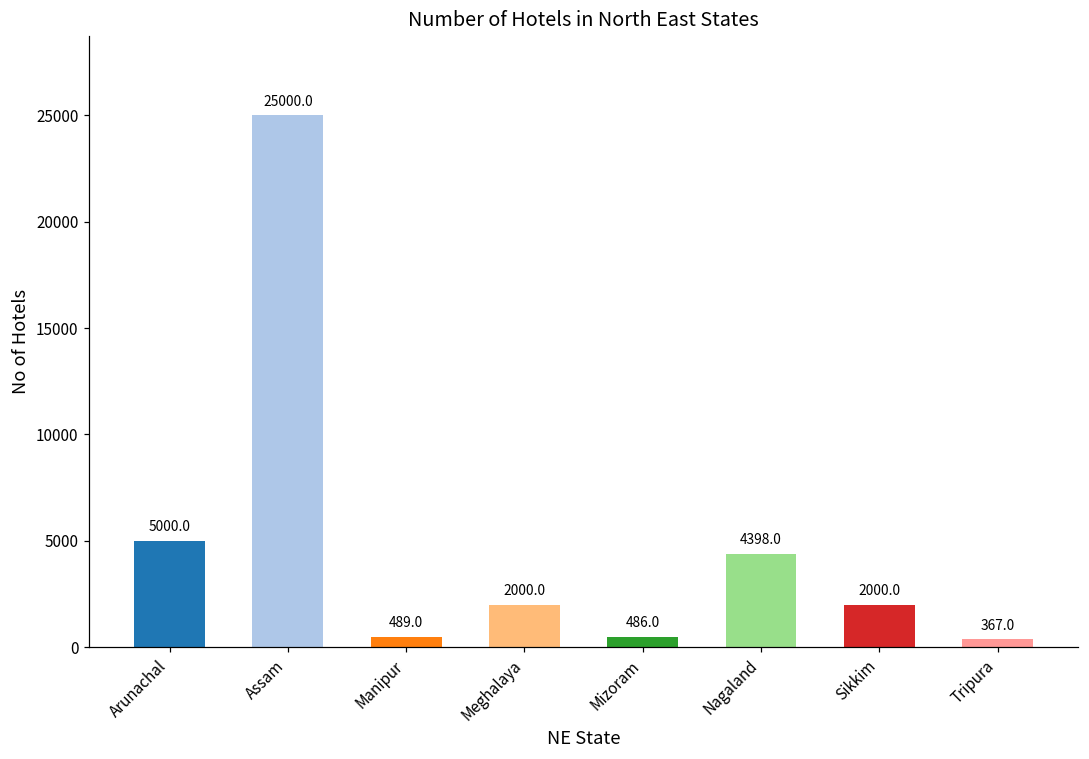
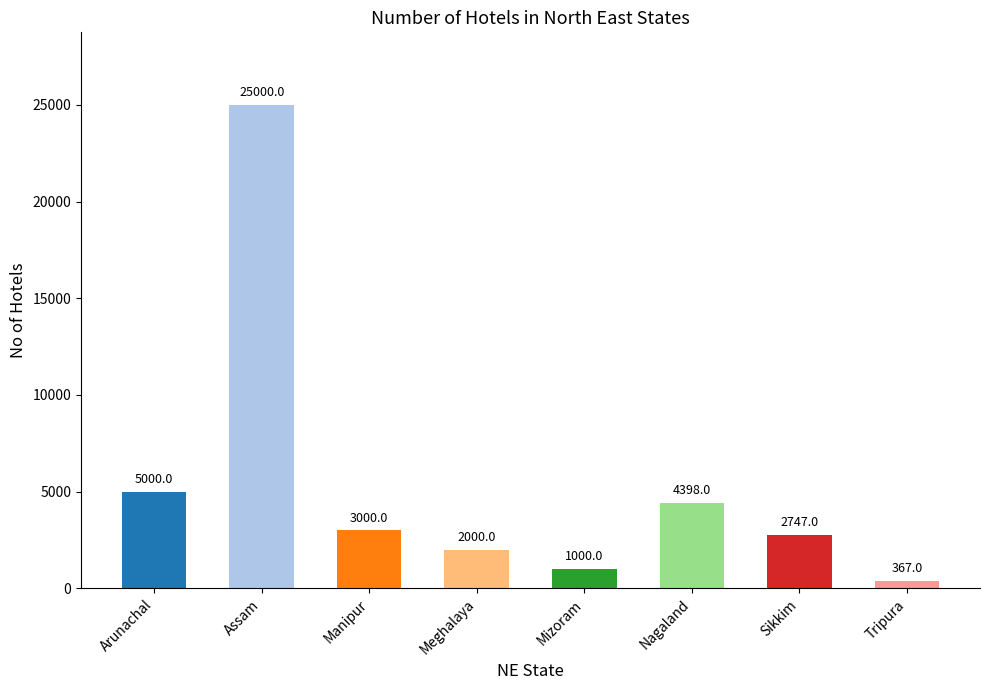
Manipur: 489.0 -> 3000.0
Mizoram: 486.0 -> 1000.0
Sikkim: 2000.0 -> 2747.0
